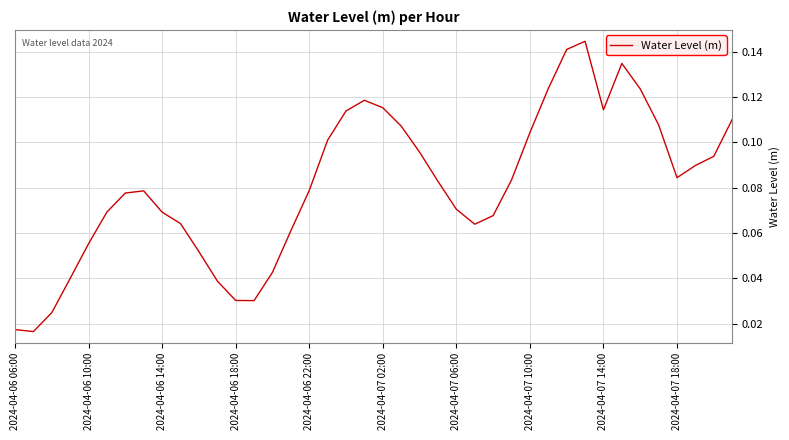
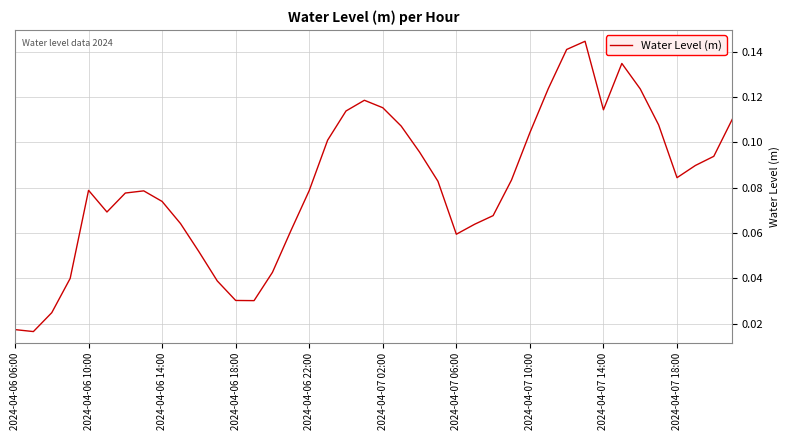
2024-04-06 10:00: 0.055 -> 0.079
2024-04-06 14:00: 0.069 -> 0.074
2024-04-07 06:00: 0.070 -> 0.059
